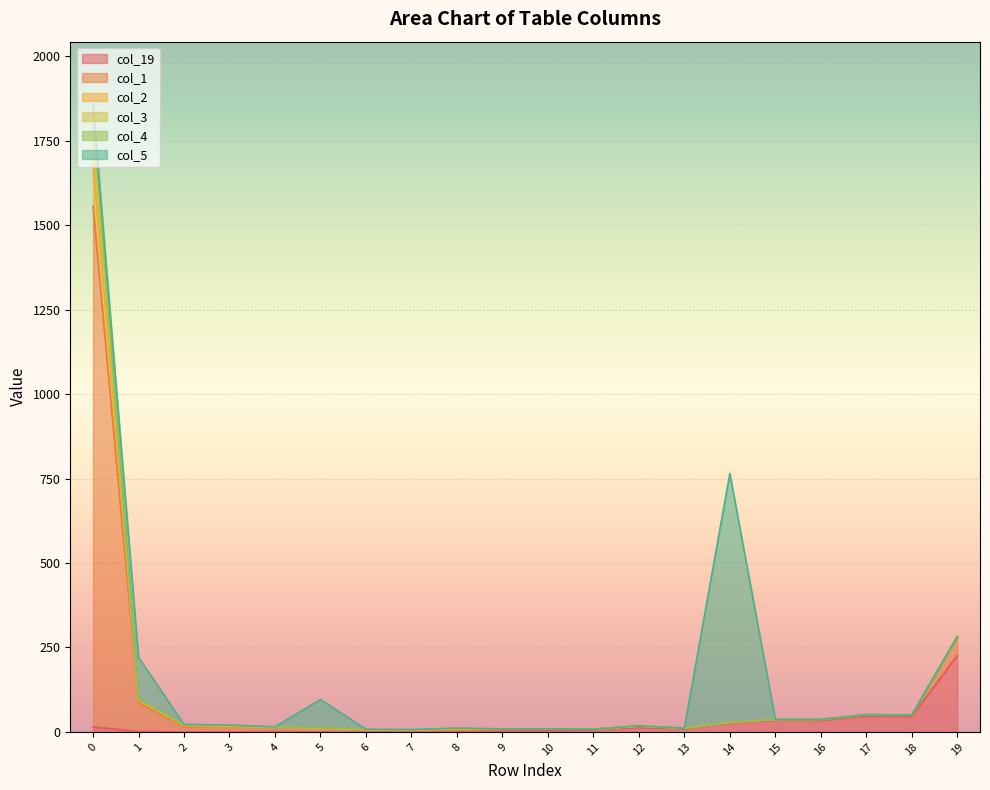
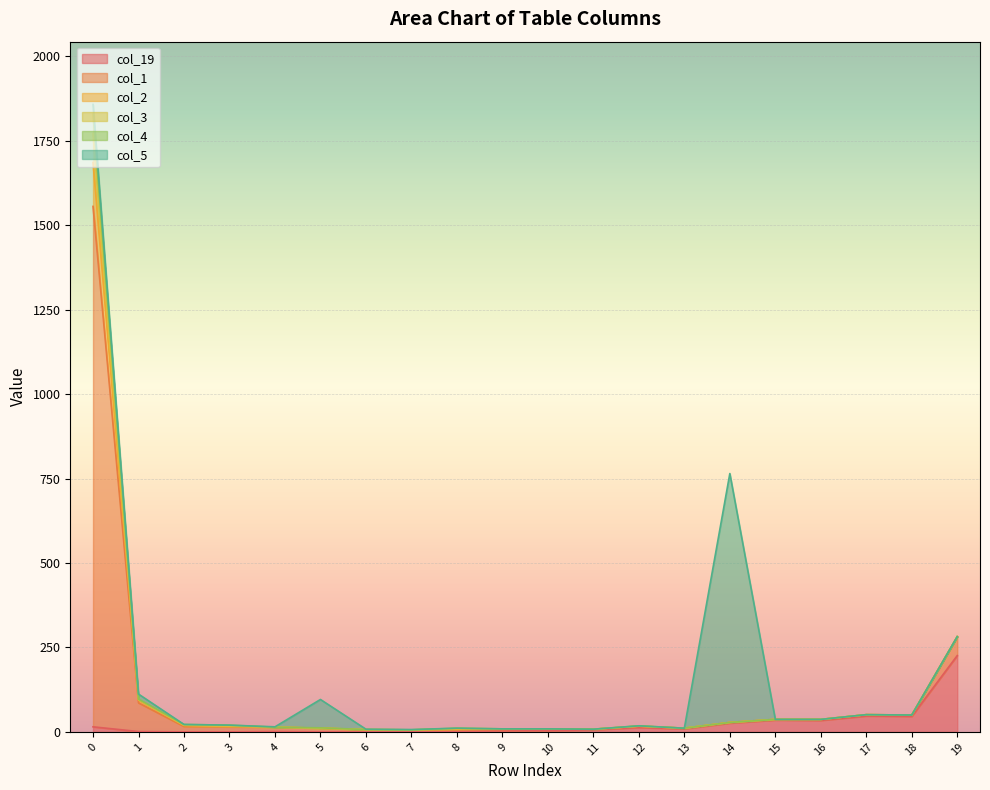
col_5, 1: 120 -> 20
